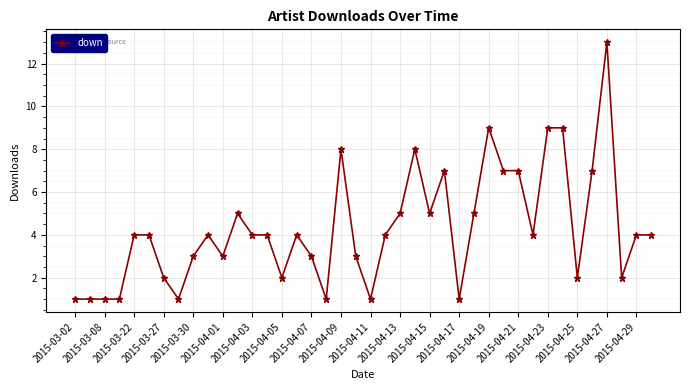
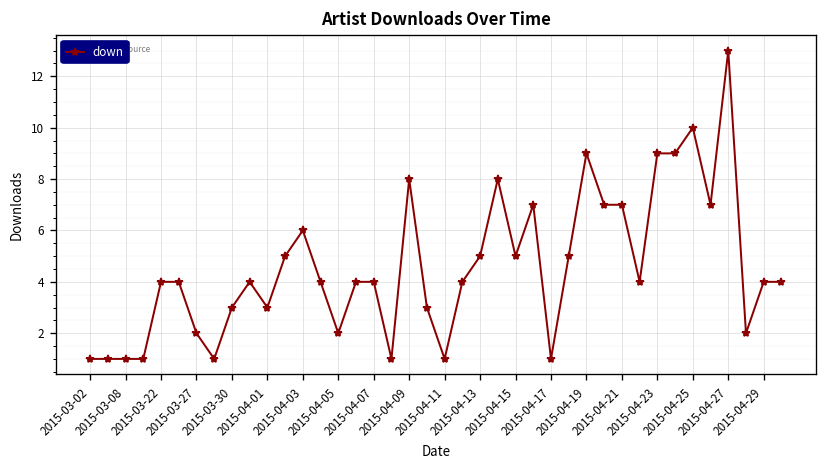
2015-04-03: 4 -> 6
2015-04-07: 3 -> 4
2015-04-25: 2 -> 10
